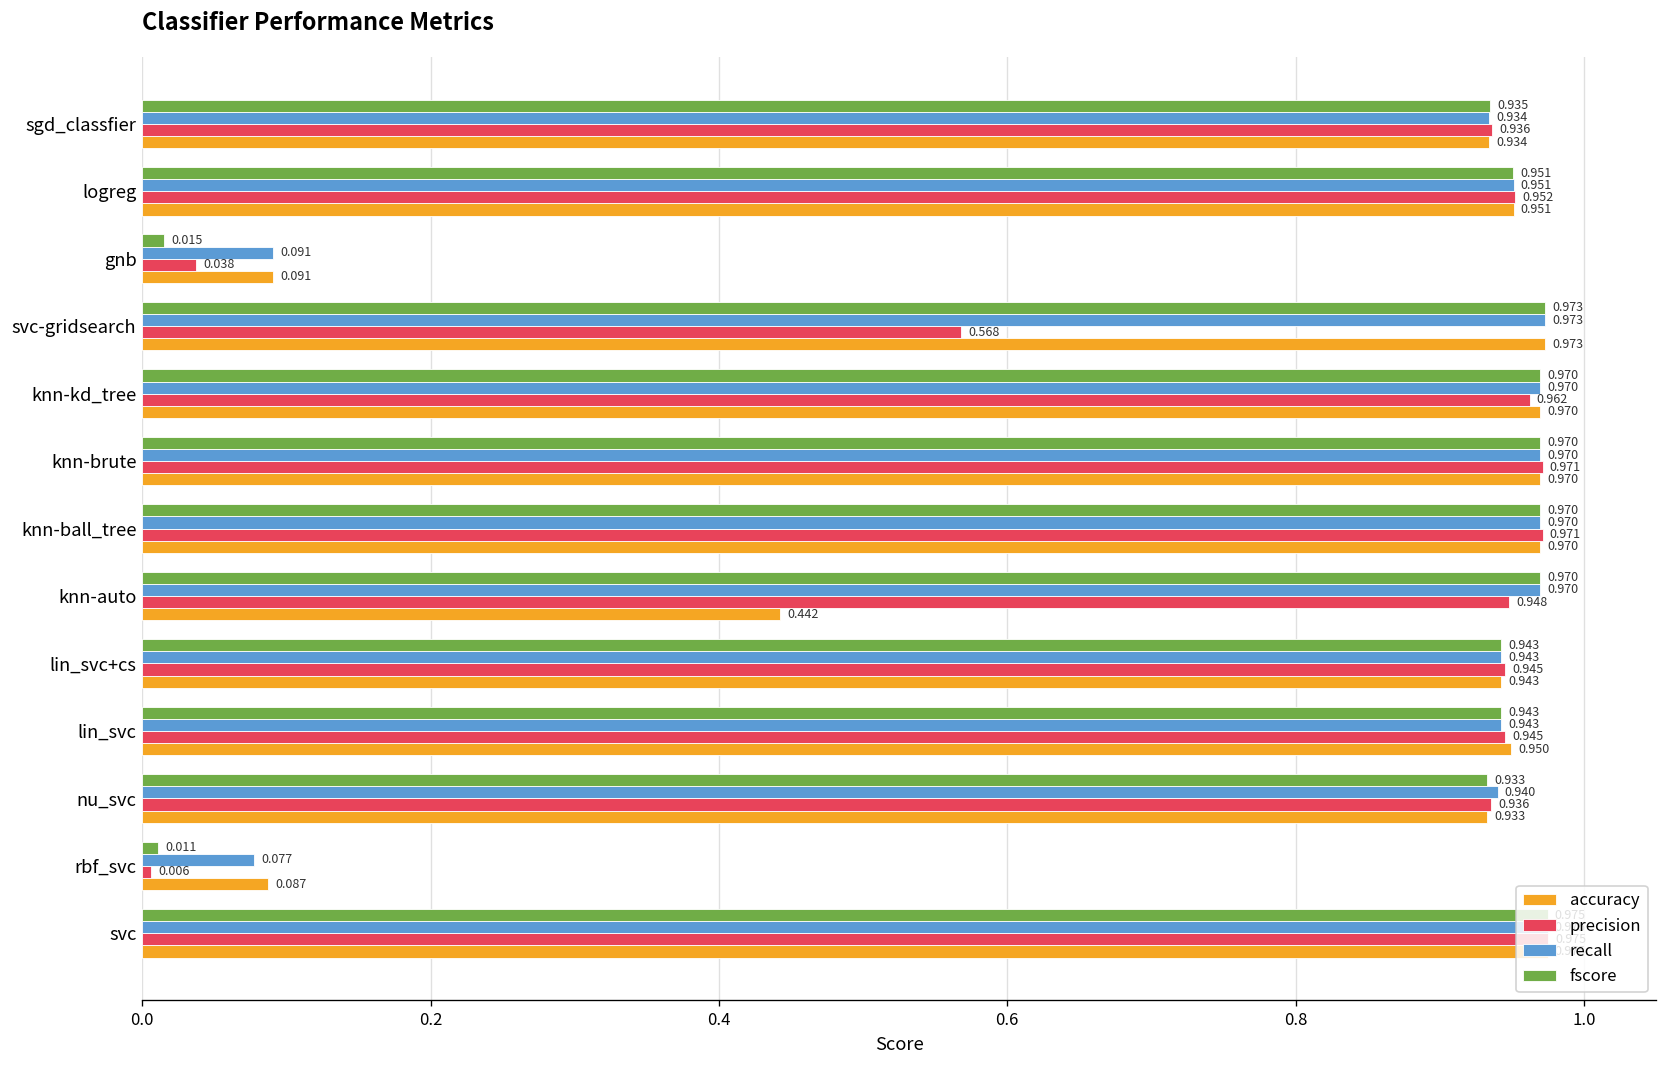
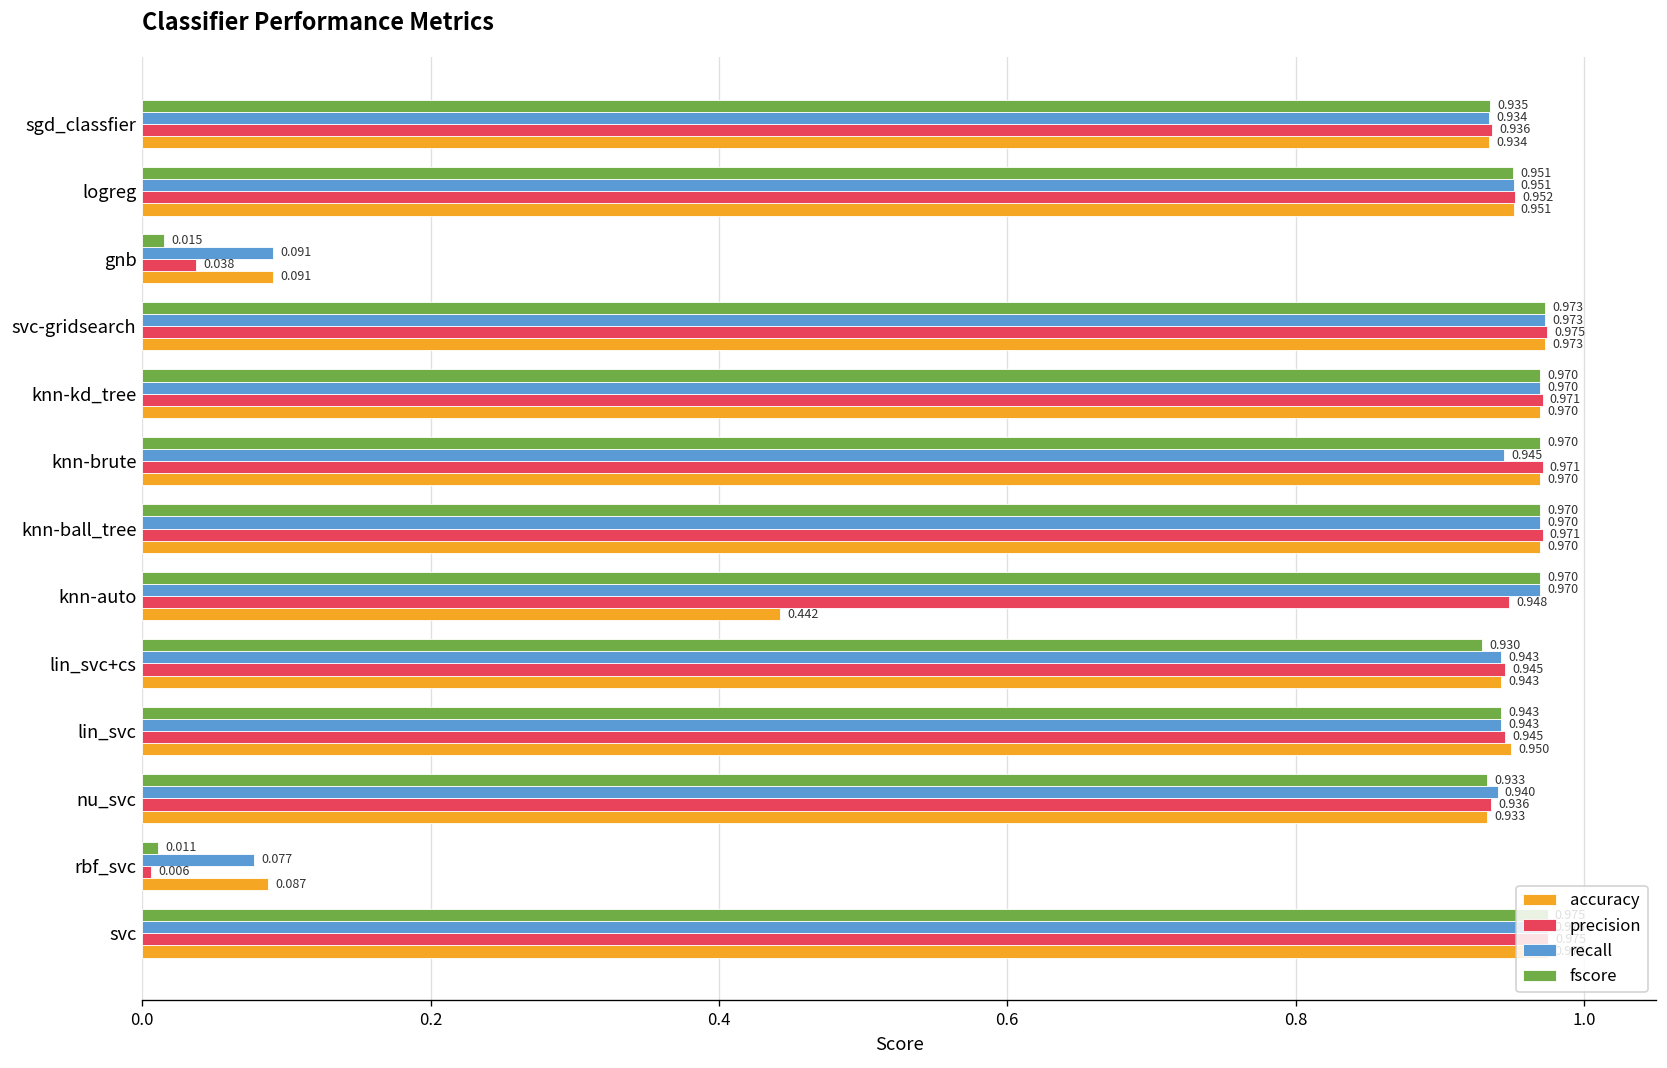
precision, svc-gridsearch: 0.568 -> 0.975
precision, knn-kd_tree: 0.962 -> 0.971
recall, knn-brute: 0.970 -> 0.945
fscore, lin_svc+cs: 0.943 -> 0.930
